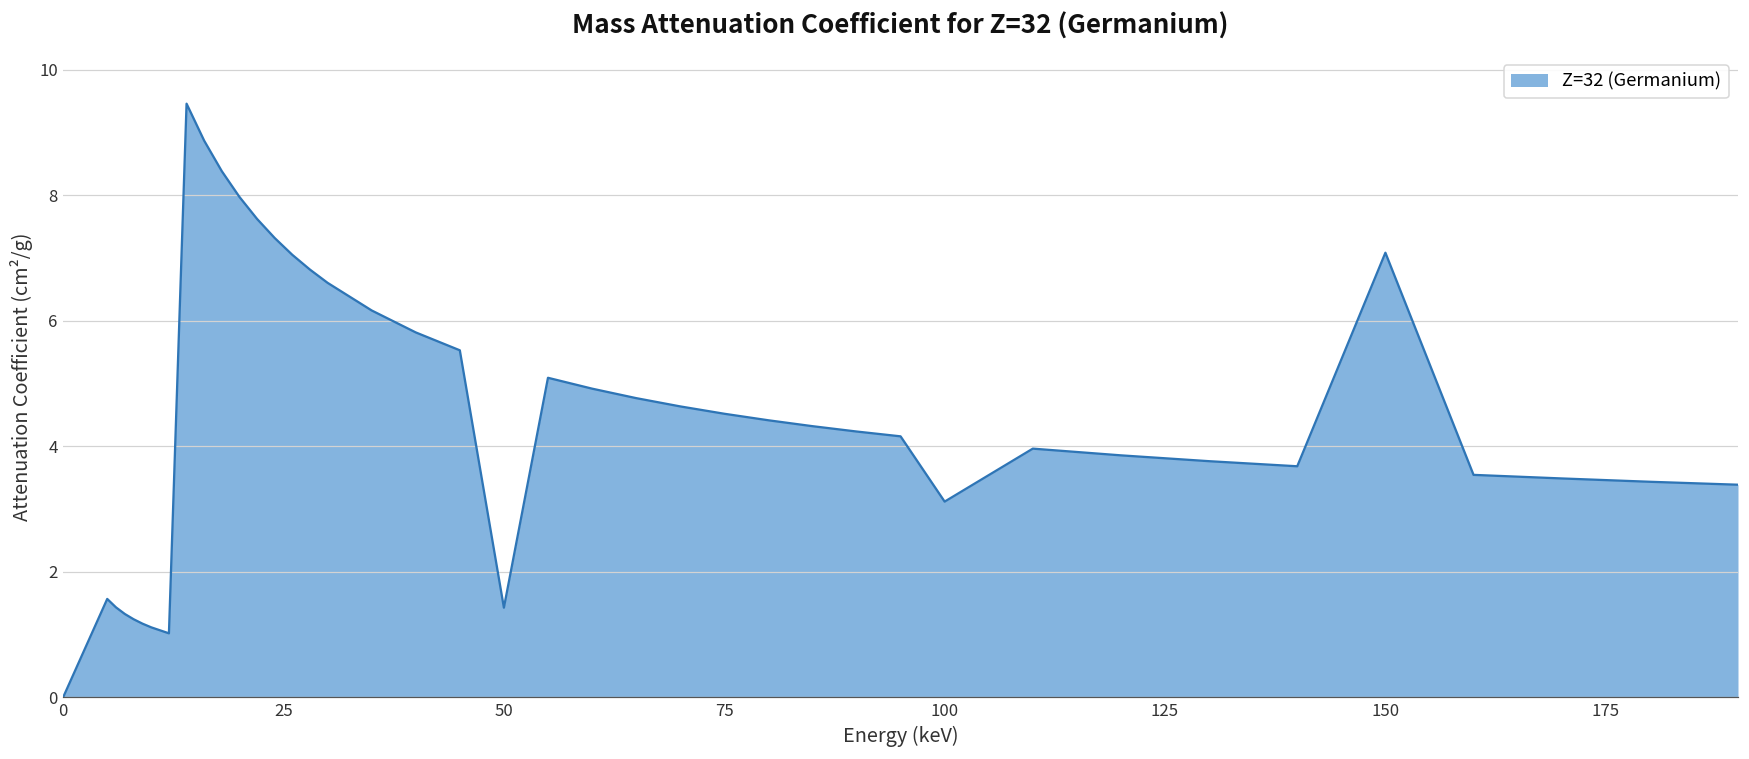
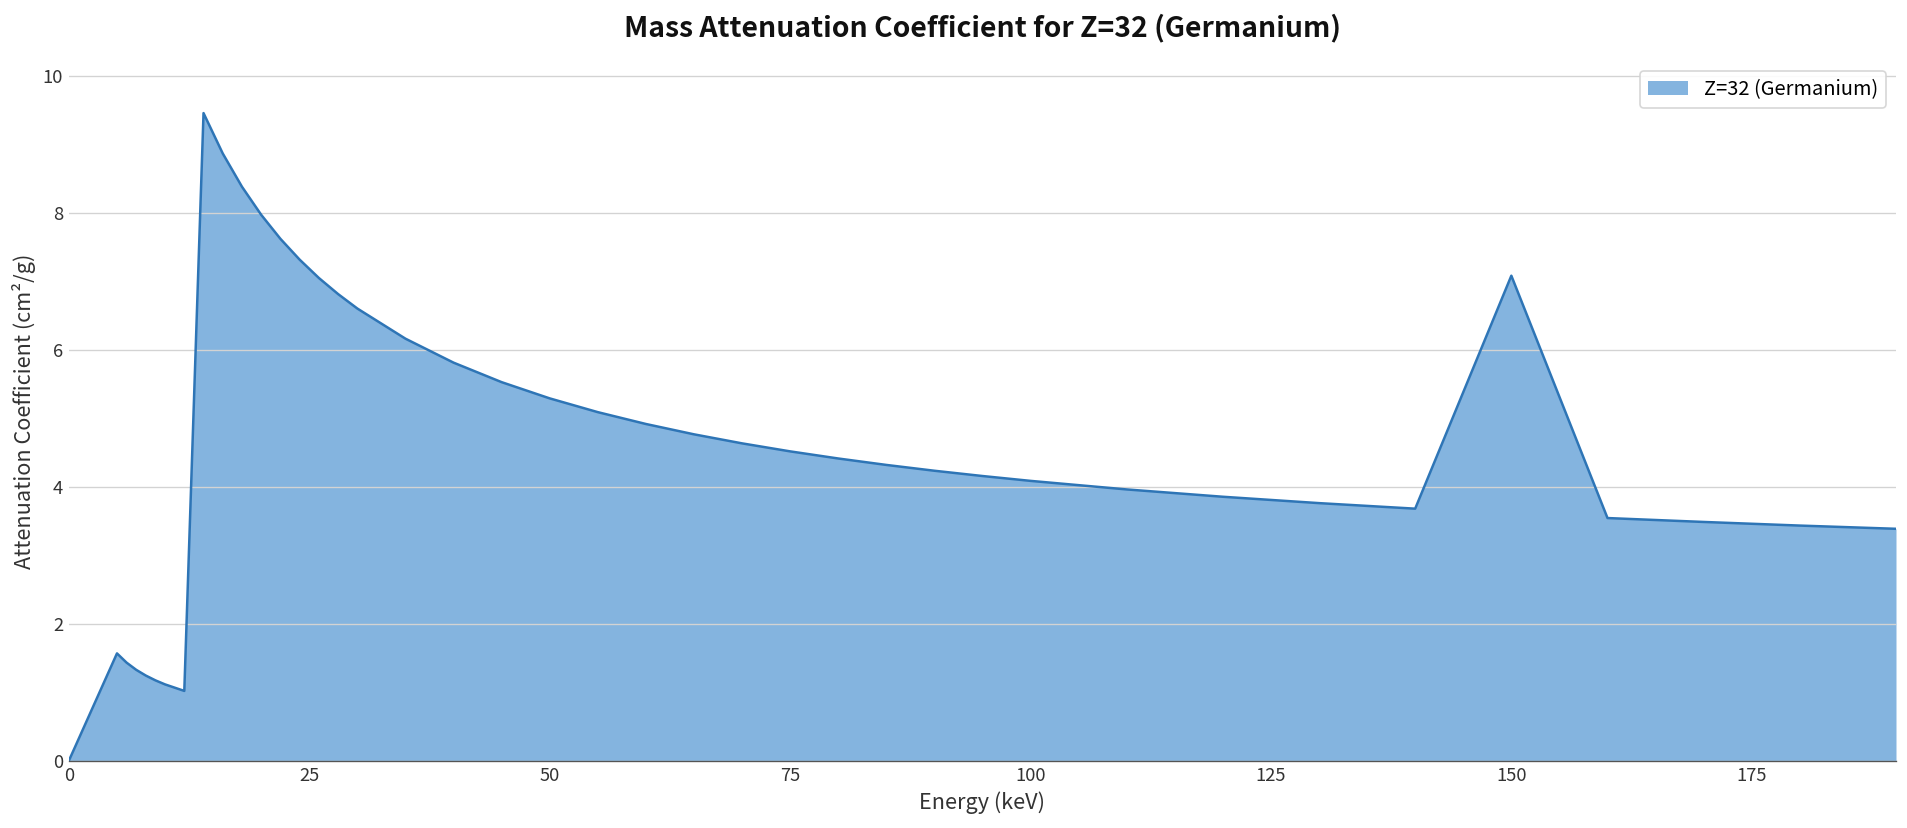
50: 1.4 -> 5.3
100: 3.1 -> 4.1
